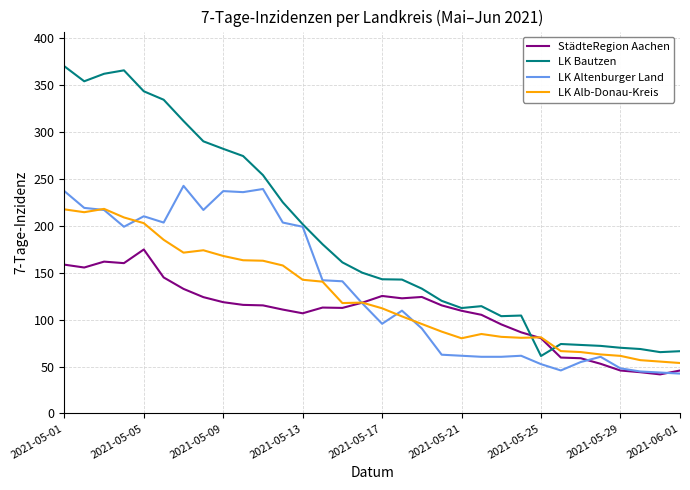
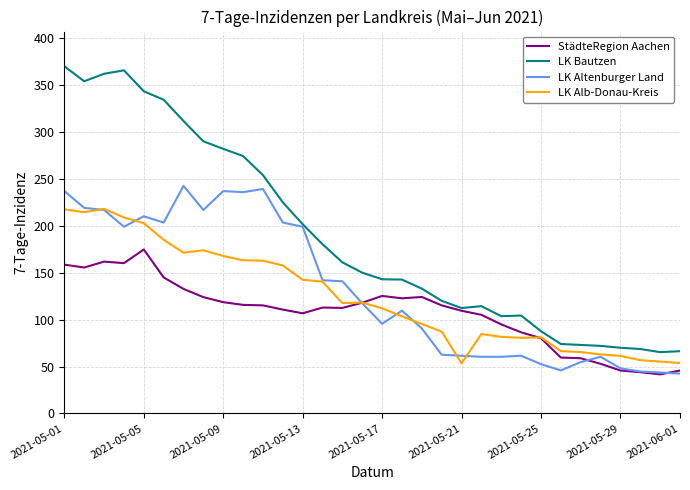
LK Alb-Donau-Kreis, 2021-05-21: 80 -> 50
LK Bautzen, 2021-05-25: 60 -> 90
